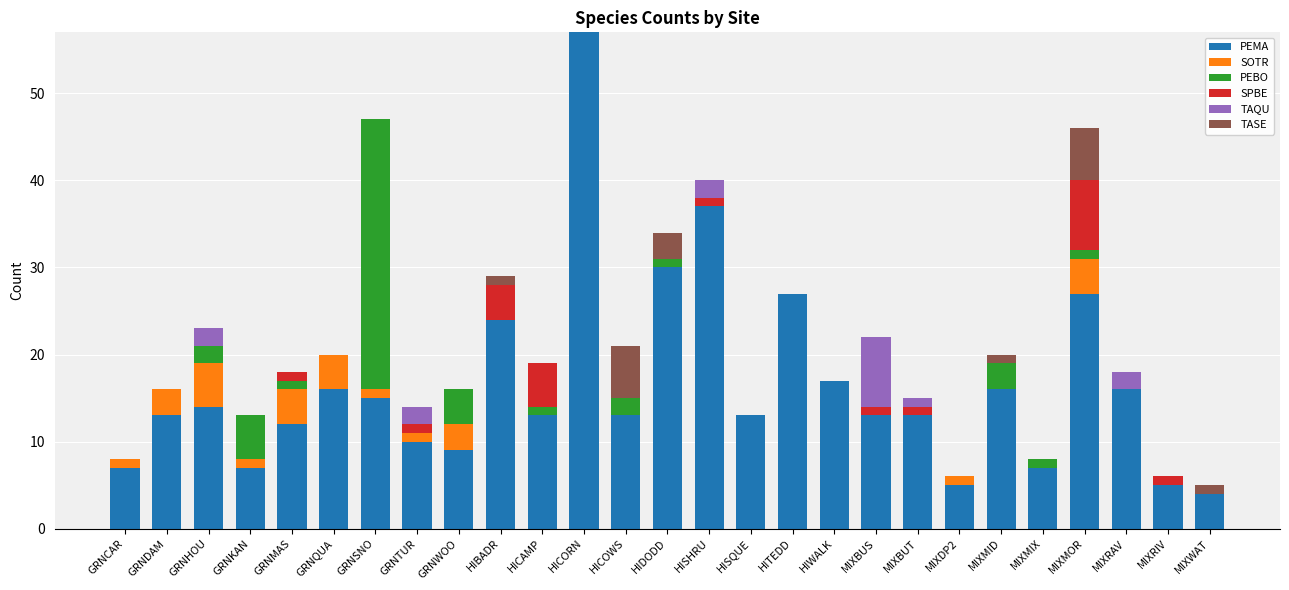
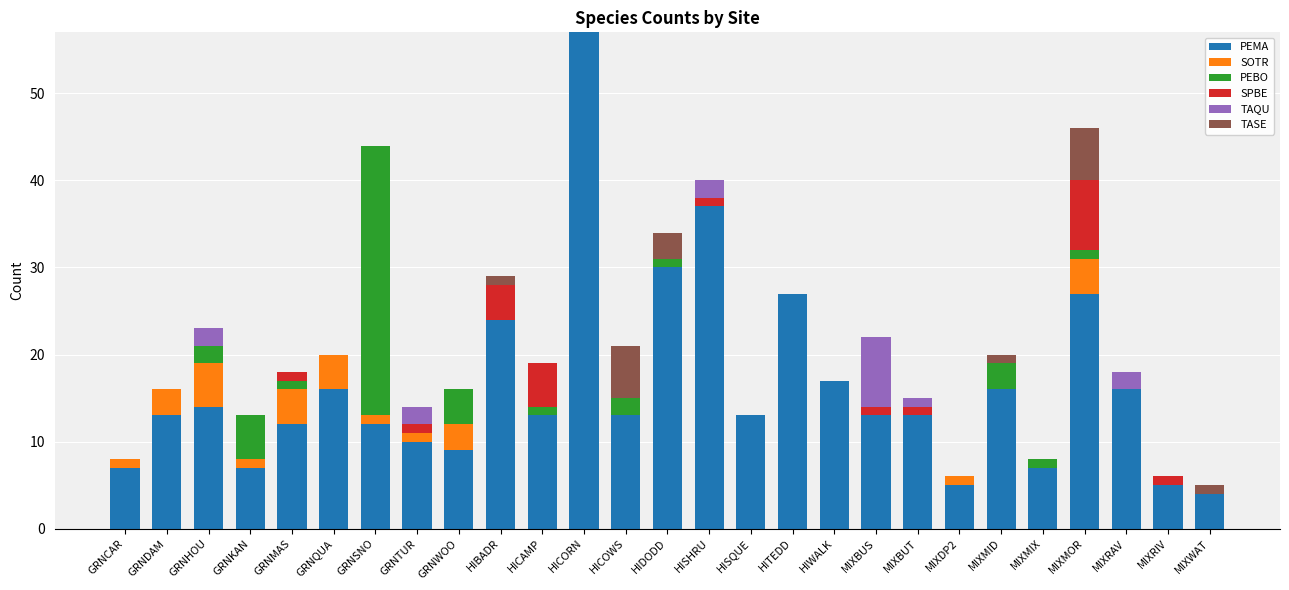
PEMA, GRNSNO: 15 -> 12
